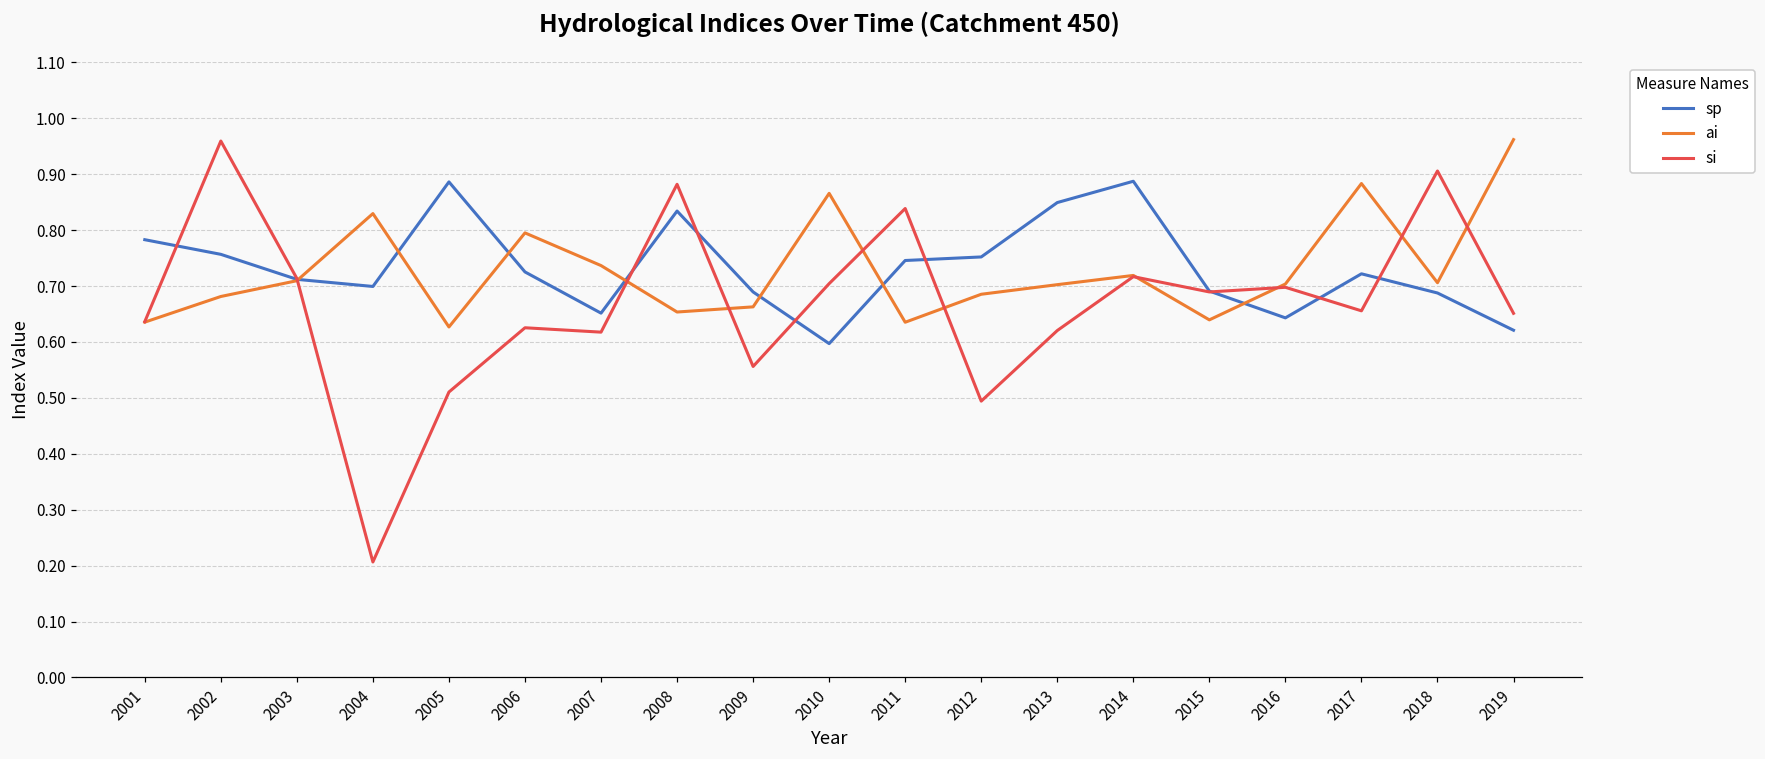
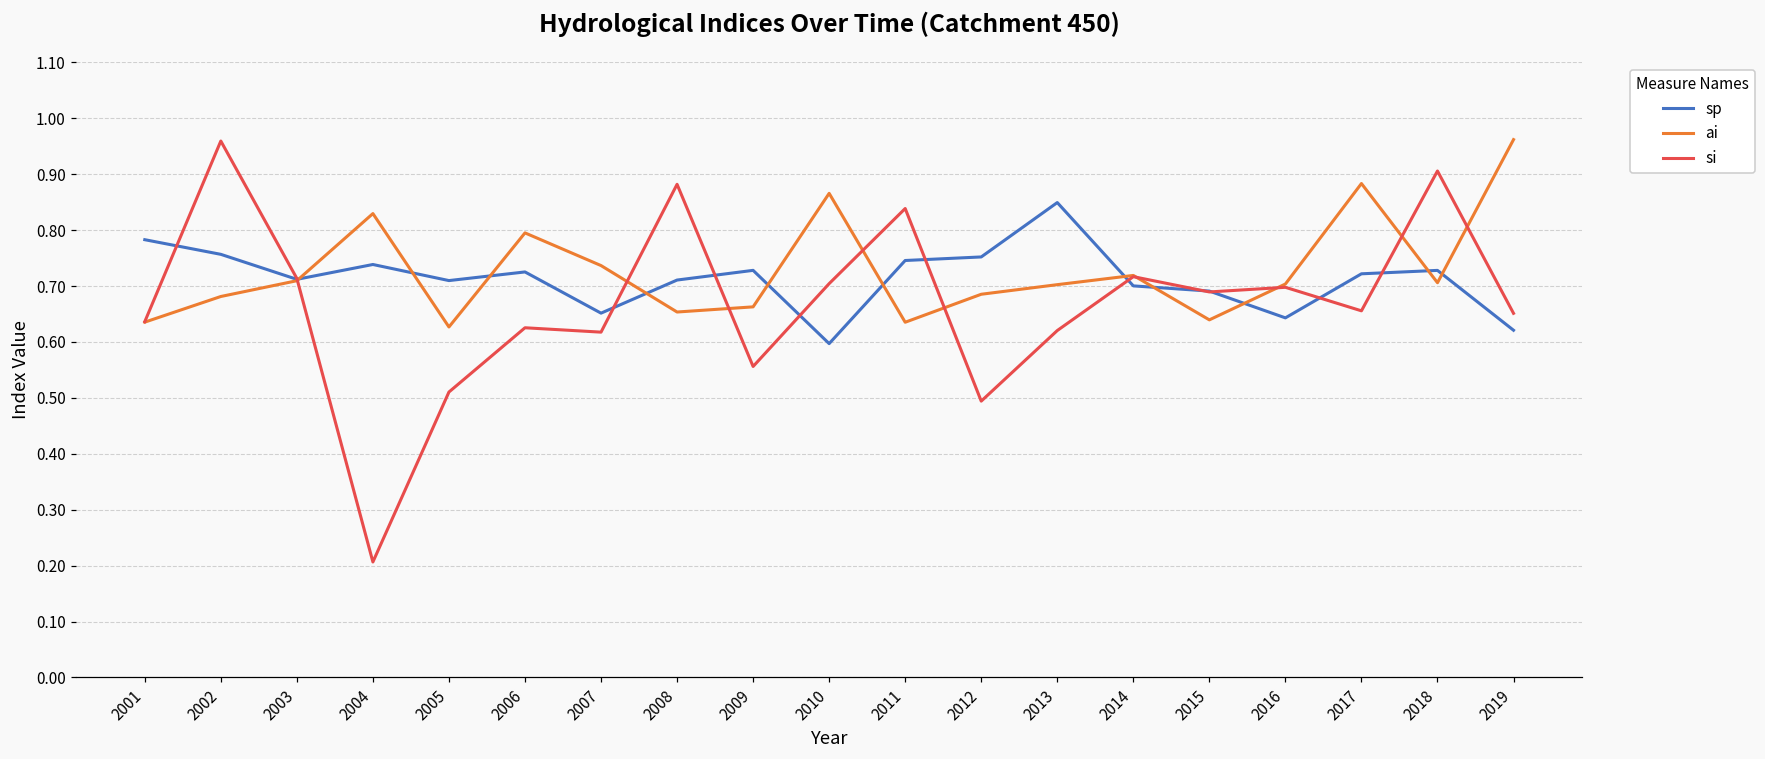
sp, 2004: 0.70 -> 0.74
sp, 2005: 0.89 -> 0.71
sp, 2008: 0.83 -> 0.71
sp, 2009: 0.69 -> 0.73
sp, 2014: 0.89 -> 0.70
sp, 2018: 0.69 -> 0.73
